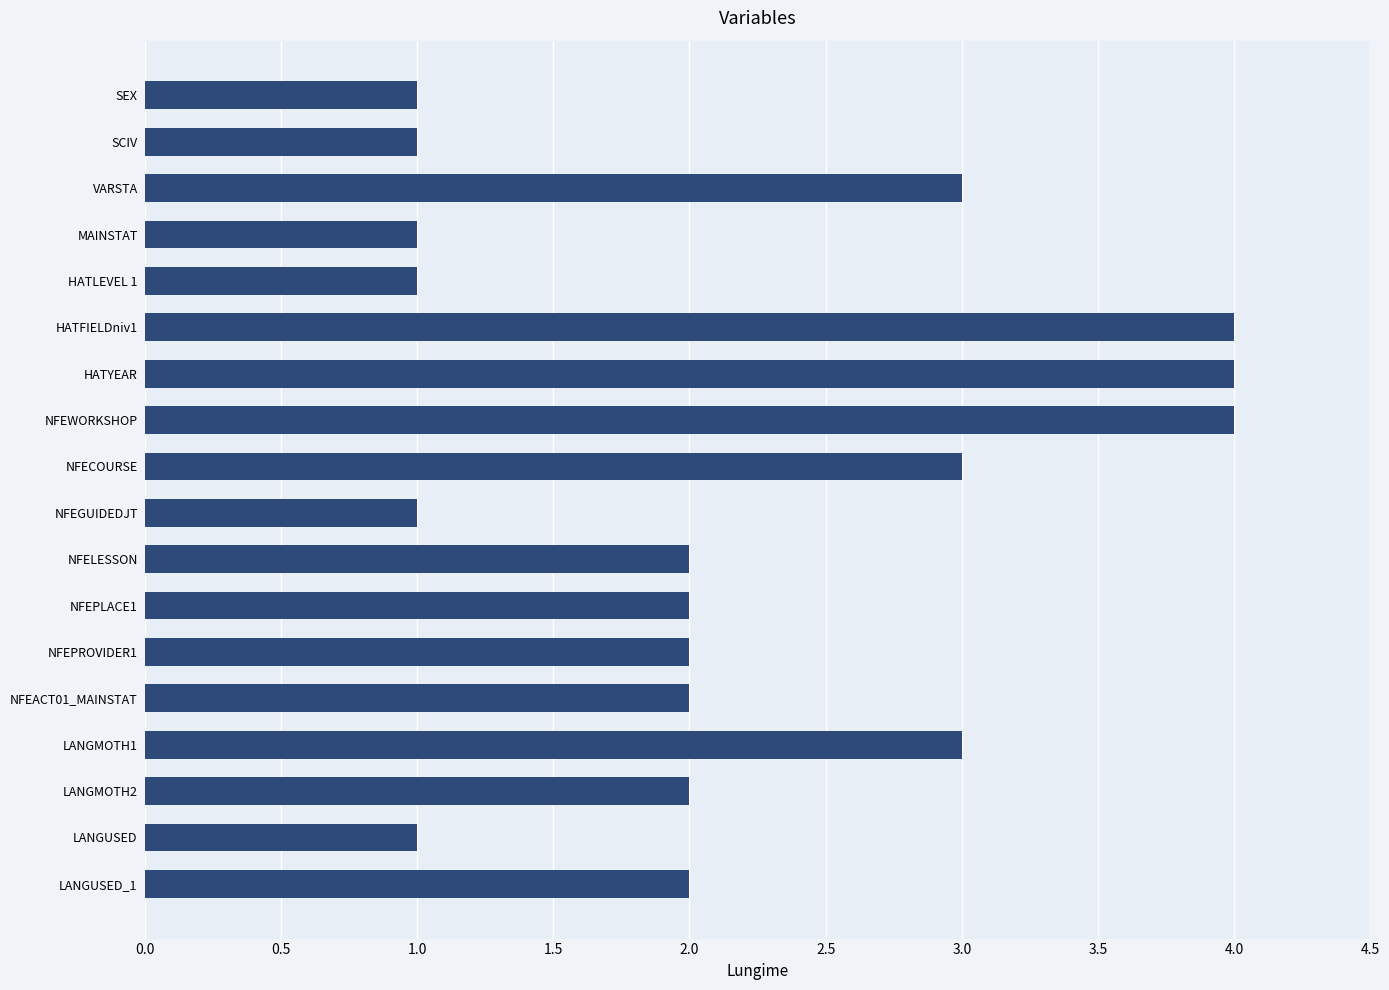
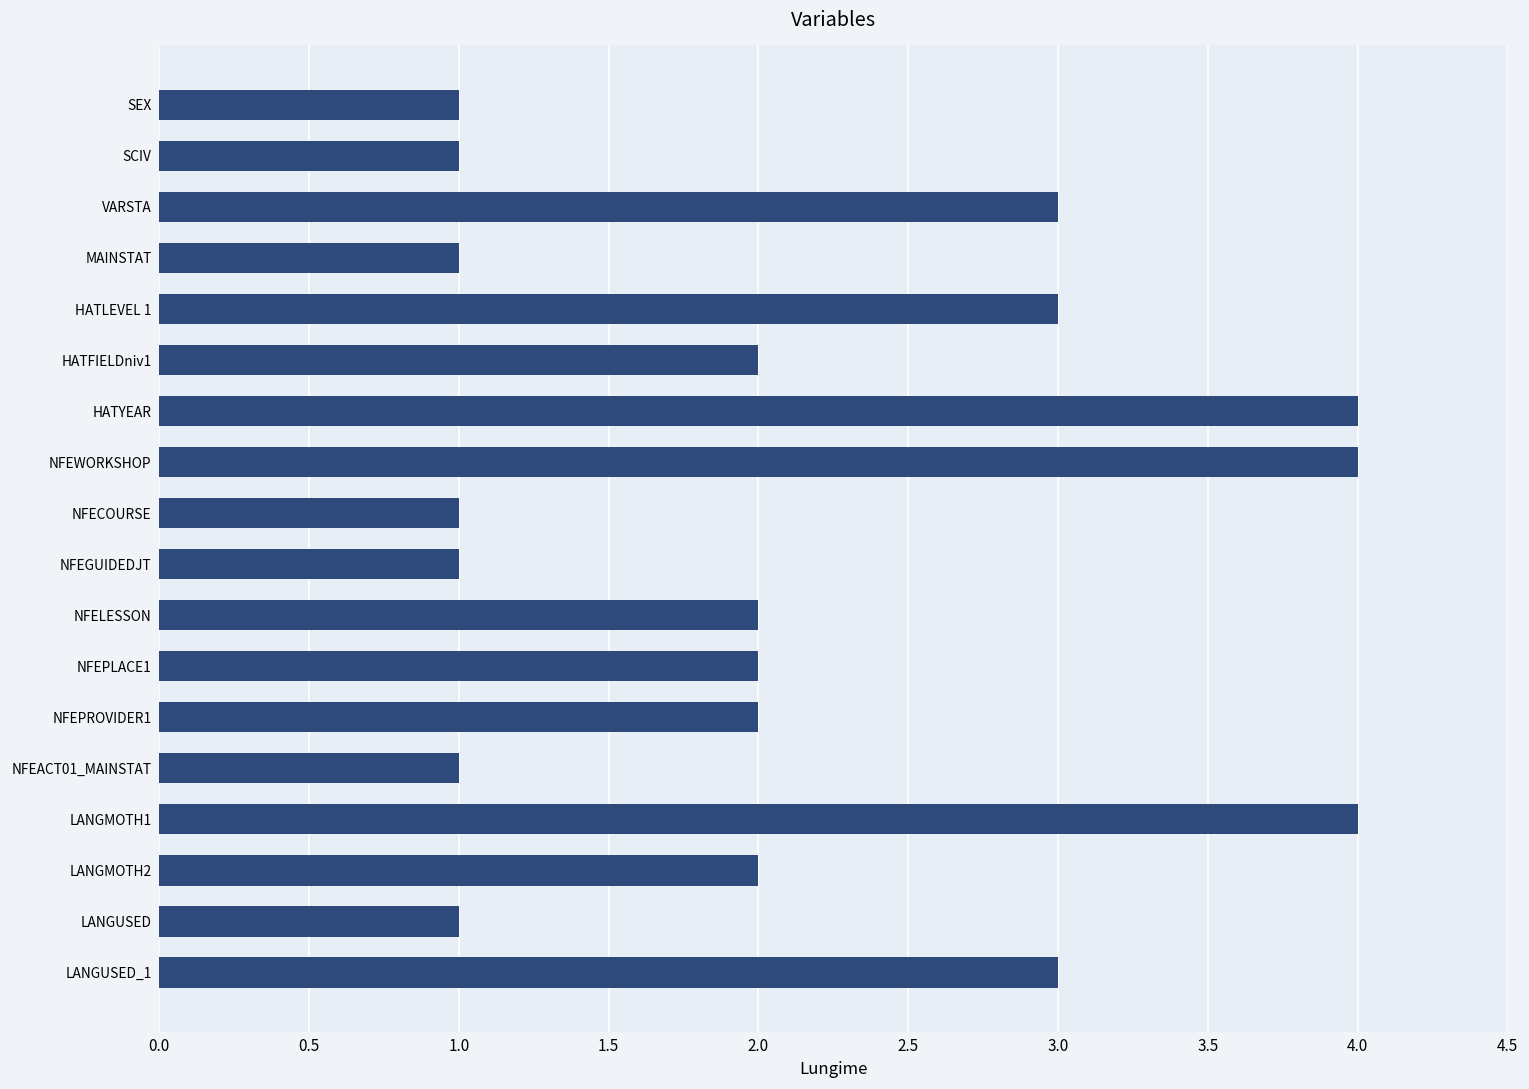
HATLEVEL 1: 1 -> 3
HATFIELDniv1: 4 -> 2
NFECOURSE: 3 -> 1
NFEACT01_MAINSTAT: 2 -> 1
LANGMOTH1: 3 -> 4
LANGUSED_1: 2 -> 3
